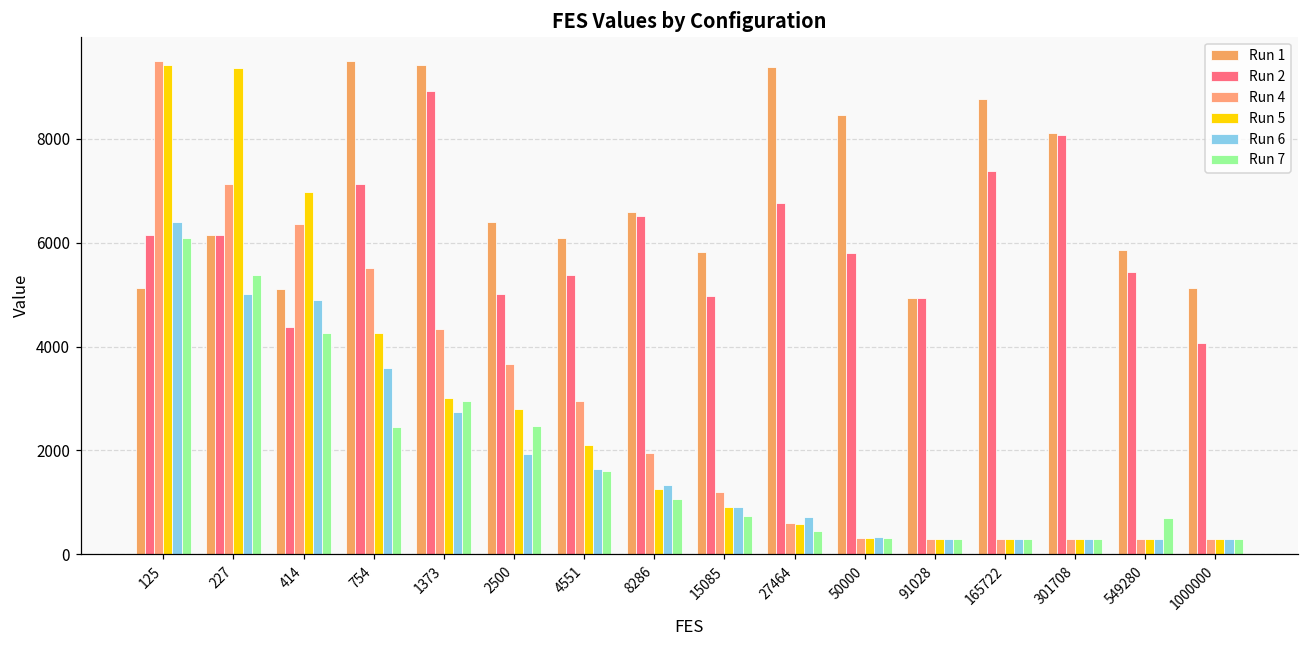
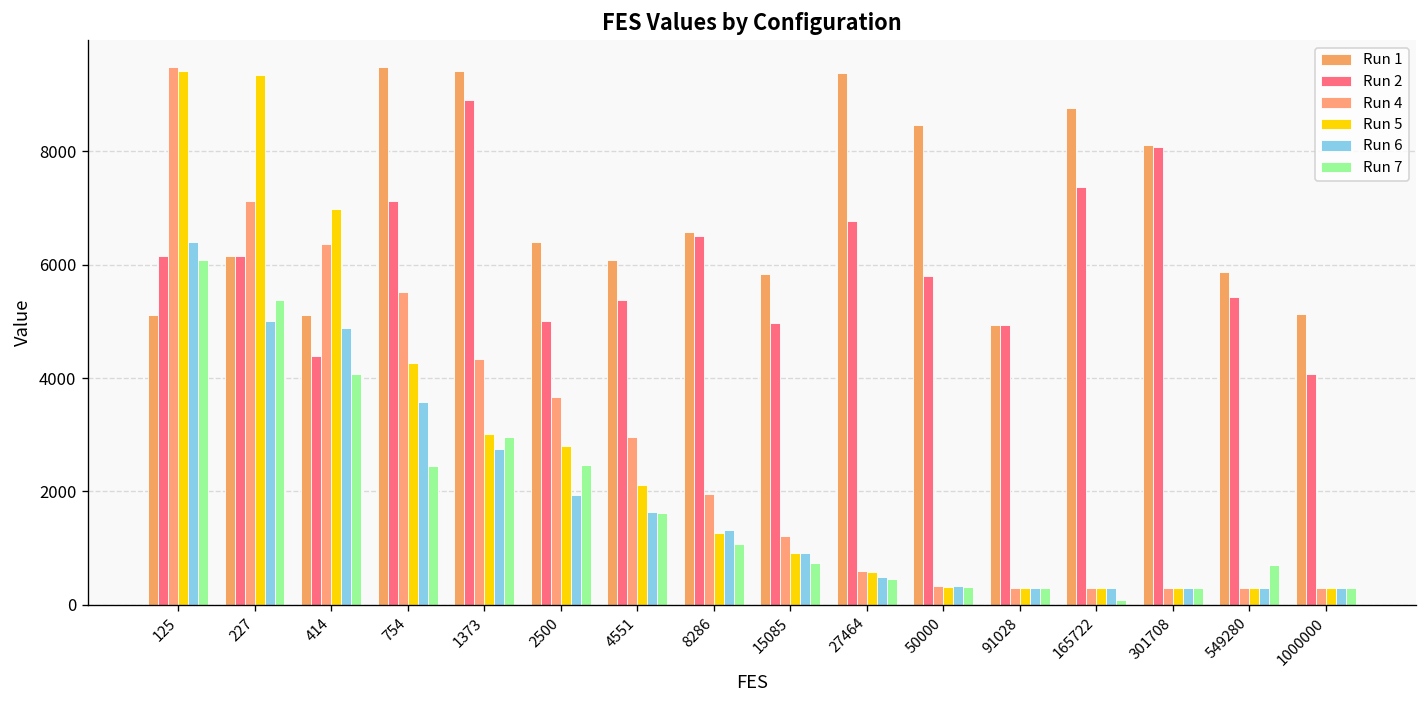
Run 7, 414: 4300 -> 4100
Run 6, 27464: 700 -> 500
Run 7, 165722: 300 -> 100
